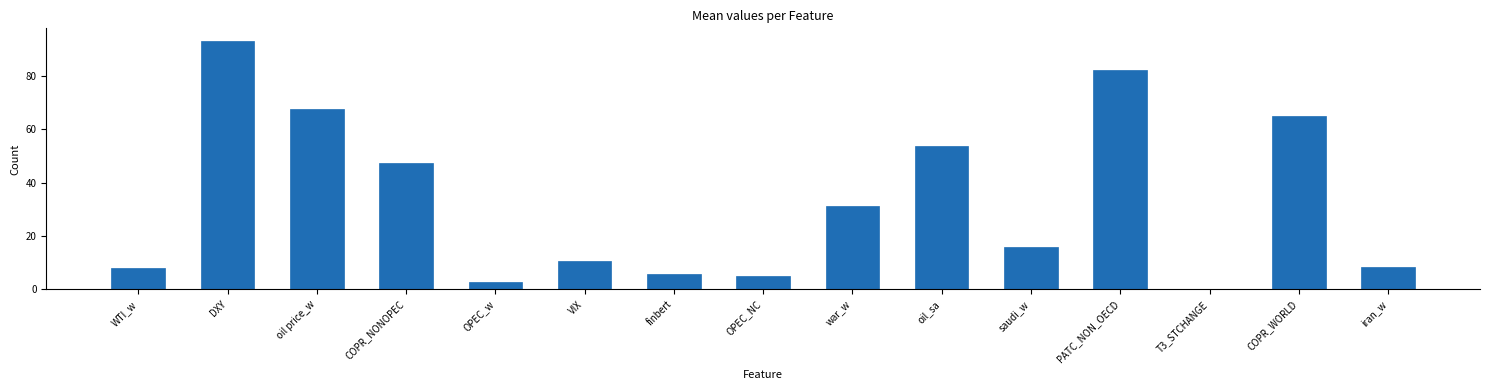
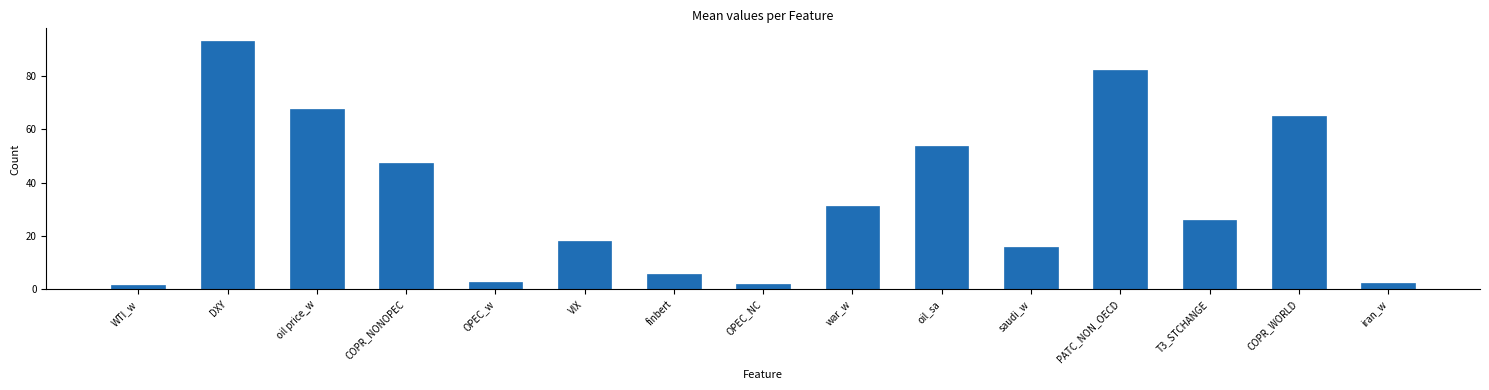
WTI_w: 8 -> 2
VIX: 11 -> 18
OPEC_NC: 5 -> 2
T3_STCHANGE: 0 -> 26
iran_w: 9 -> 2
